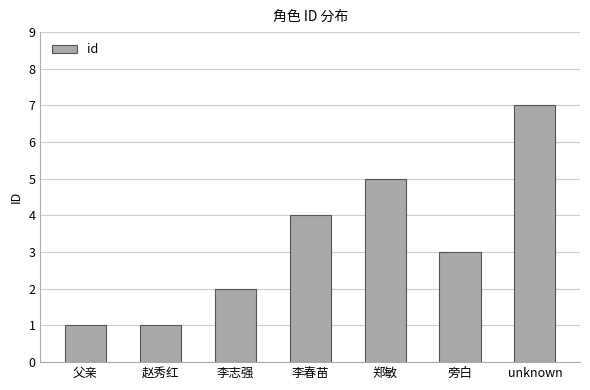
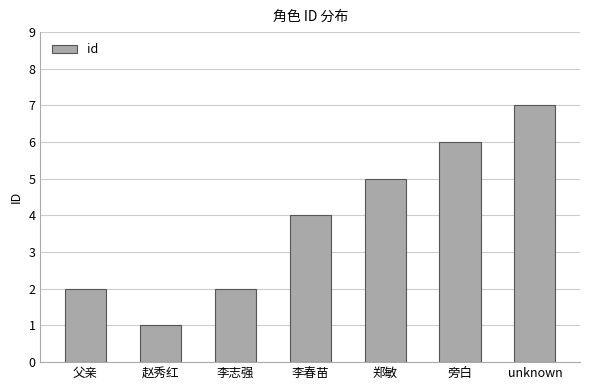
父亲: 1 -> 2
旁白: 3 -> 6
